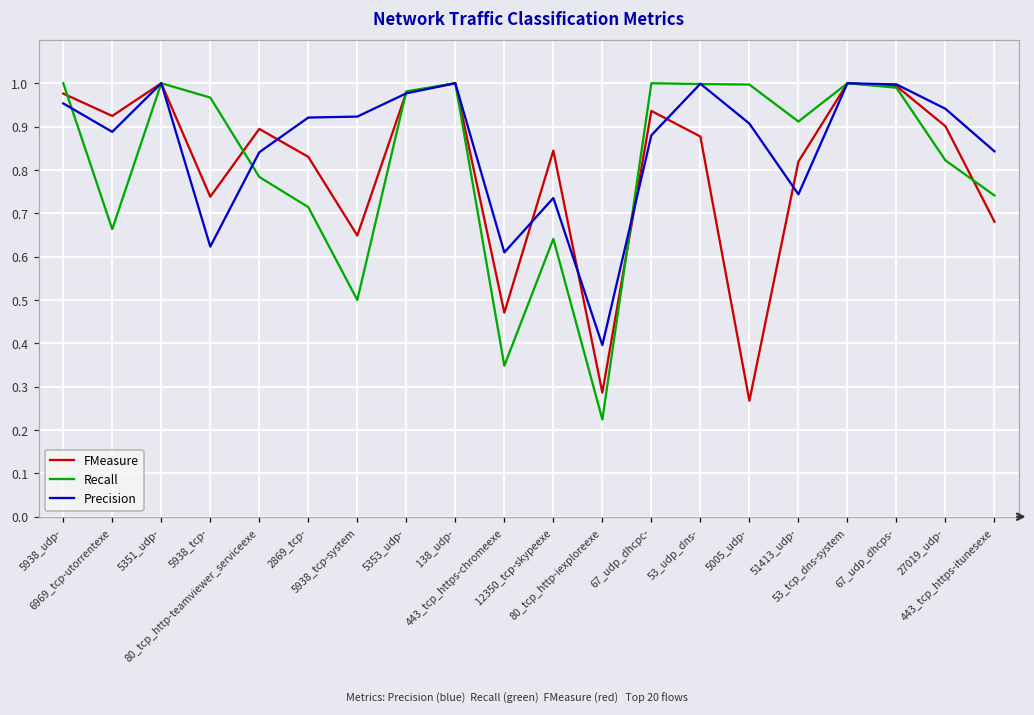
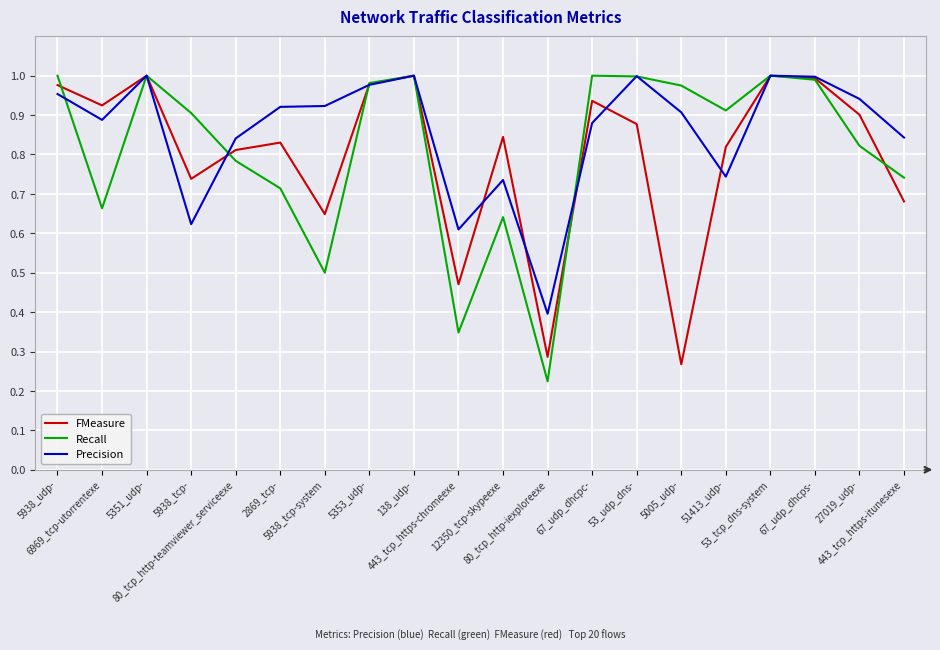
Recall, 5938_tcp-: 0.97 -> 0.91
FMeasure, 80_tcp_http-teamviewer_serviceexe: 0.89 -> 0.81
Recall, 5005_udp-: 1.00 -> 0.98
